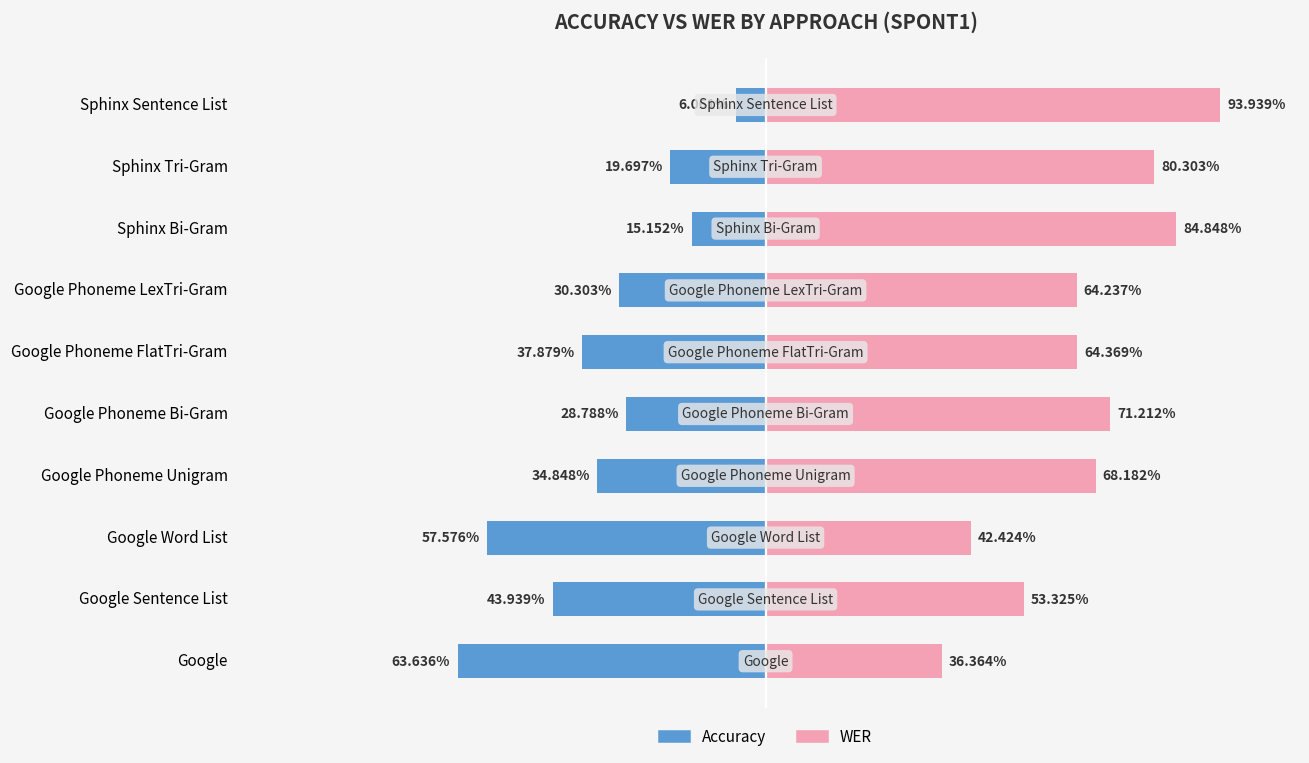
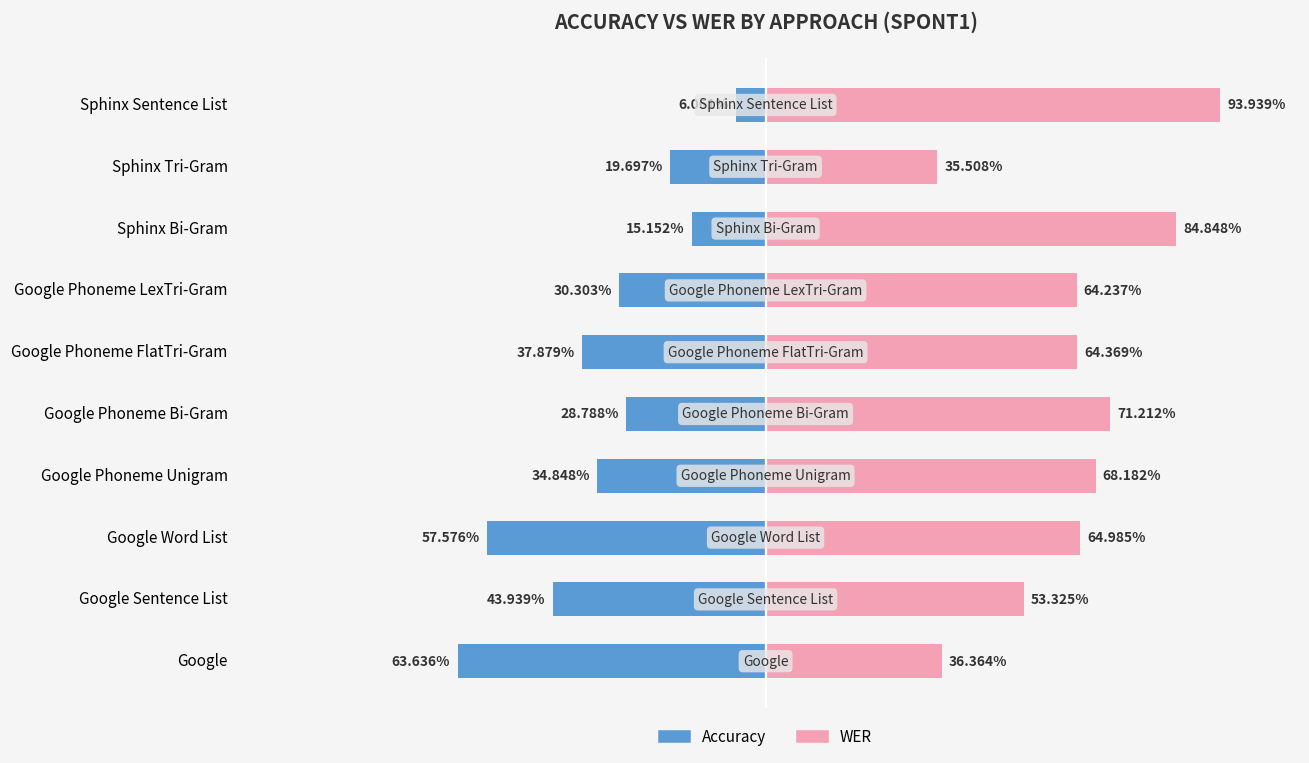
WER, Sphinx Tri-Gram: 80.303% -> 35.508%
WER, Google Word List: 42.424% -> 64.985%
